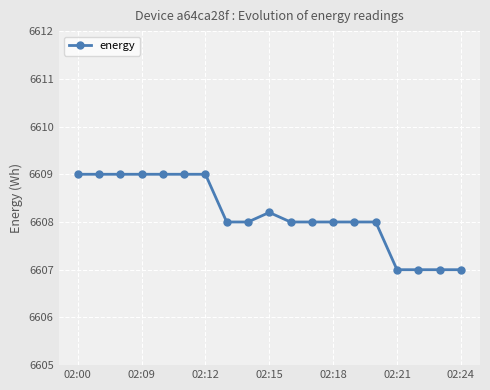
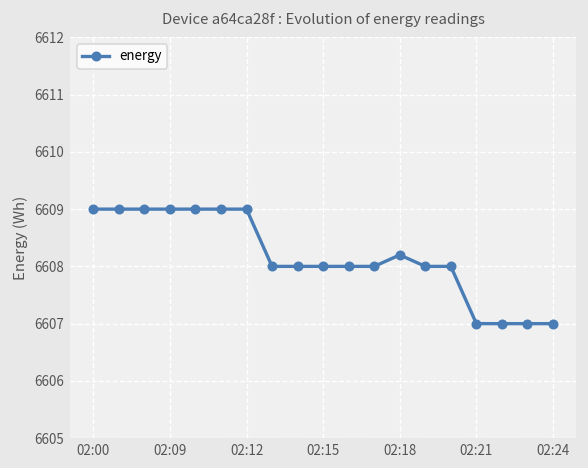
02:15: 6608.2 -> 6608.0
02:18: 6608.0 -> 6608.2
